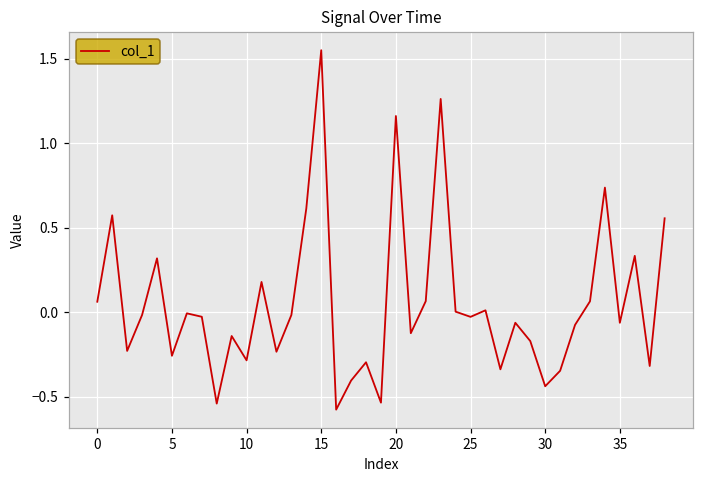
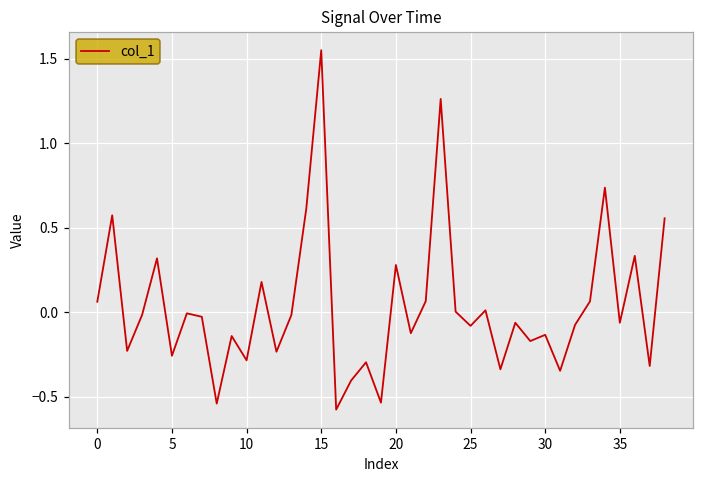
20: 1.16 -> 0.28
25: -0.03 -> -0.08
30: -0.44 -> -0.13
